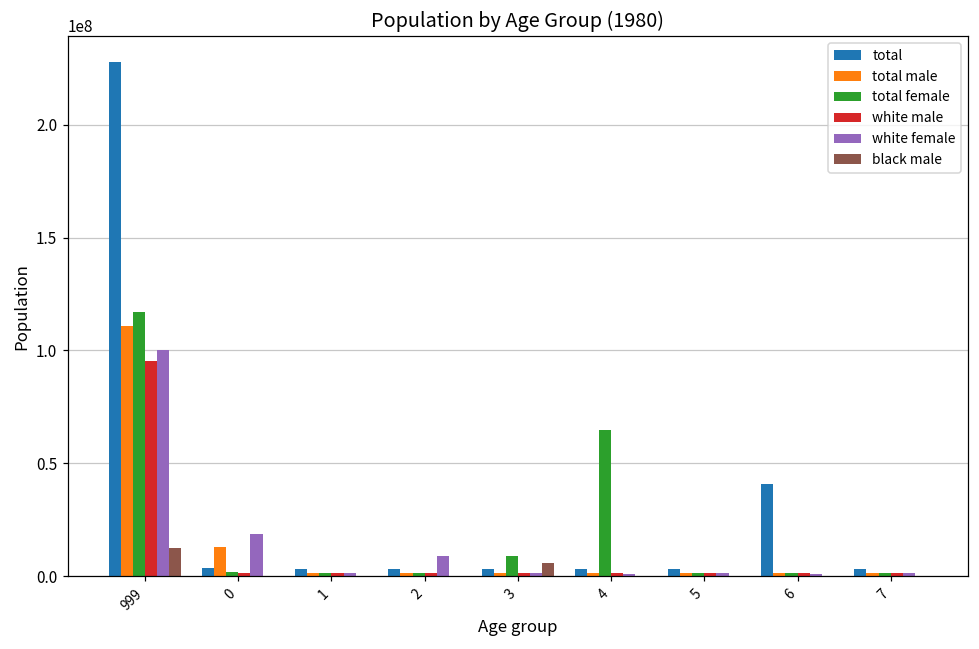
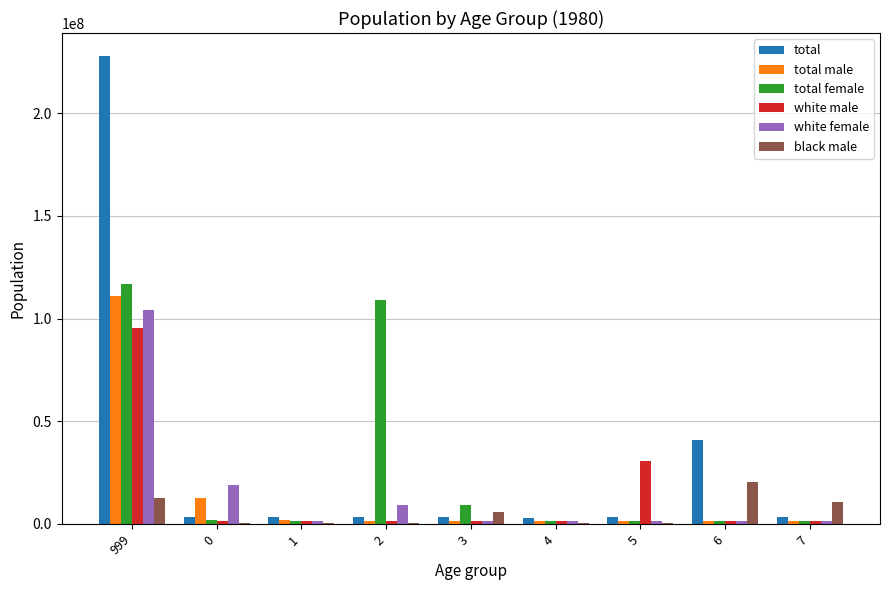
white female, 999: 100000000 -> 104000000
total female, 2: 2000000 -> 109000000
total female, 4: 65000000 -> 2000000
white male, 5: 1000000 -> 31000000
black male, 6: 0 -> 21000000
black male, 7: 0 -> 10000000
